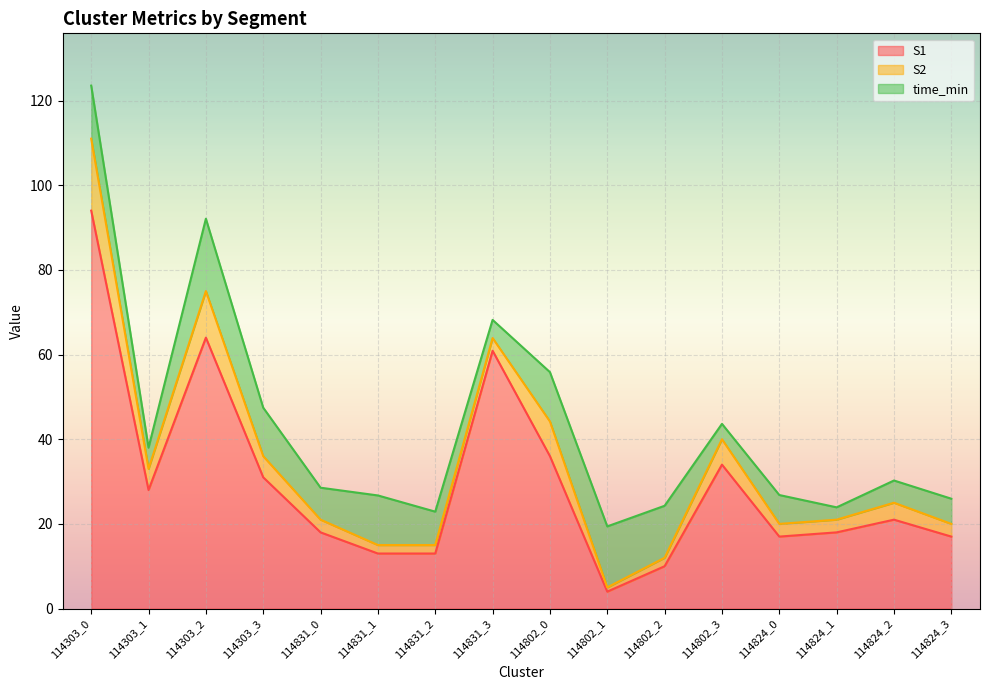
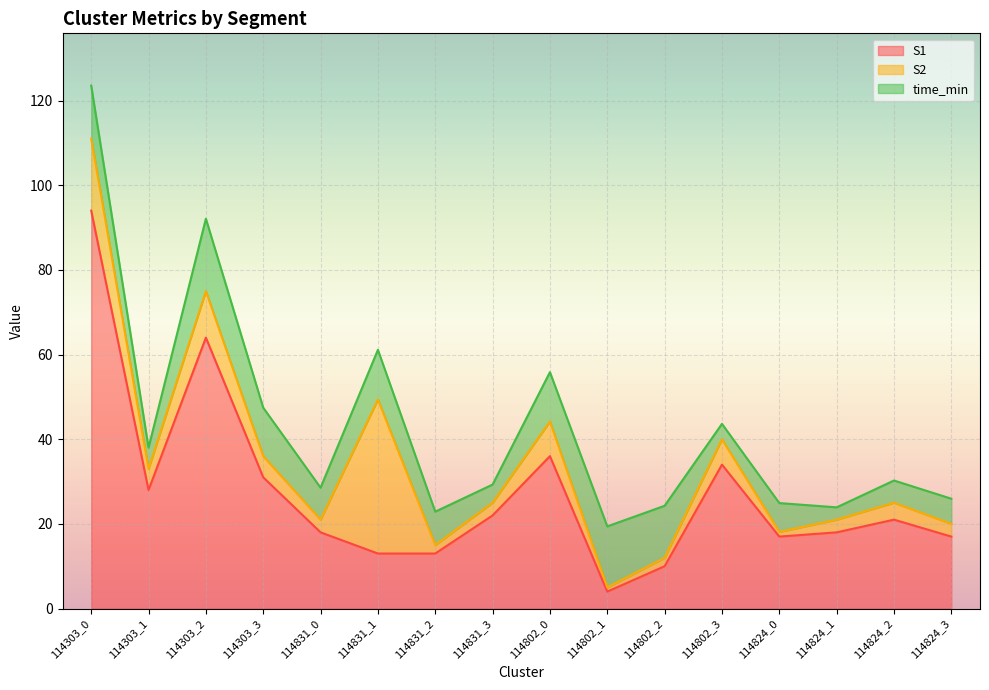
S2, 114831_1: 2 -> 36
S1, 114831_3: 61 -> 22
S2, 114824_0: 3 -> 1
